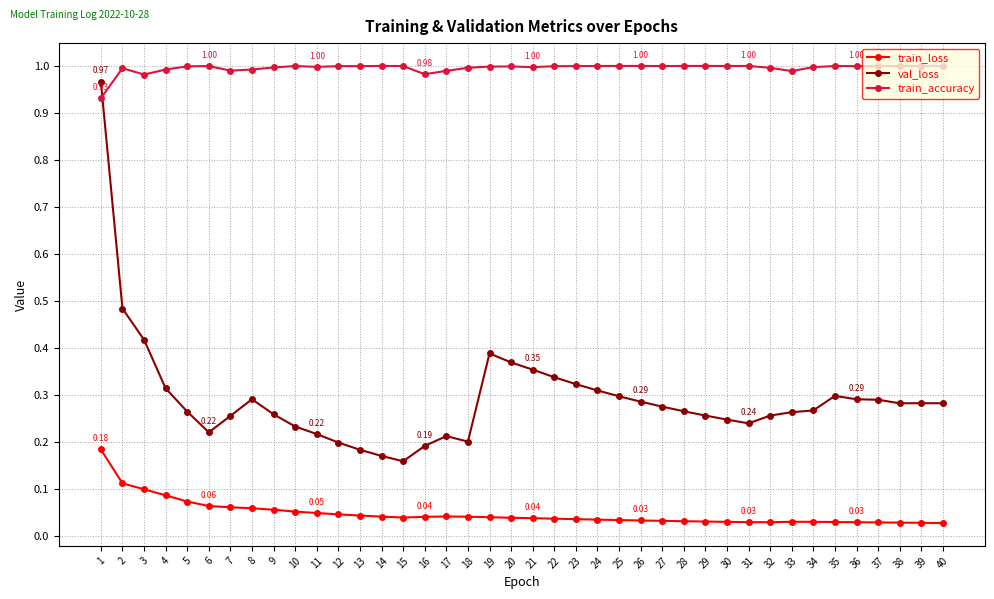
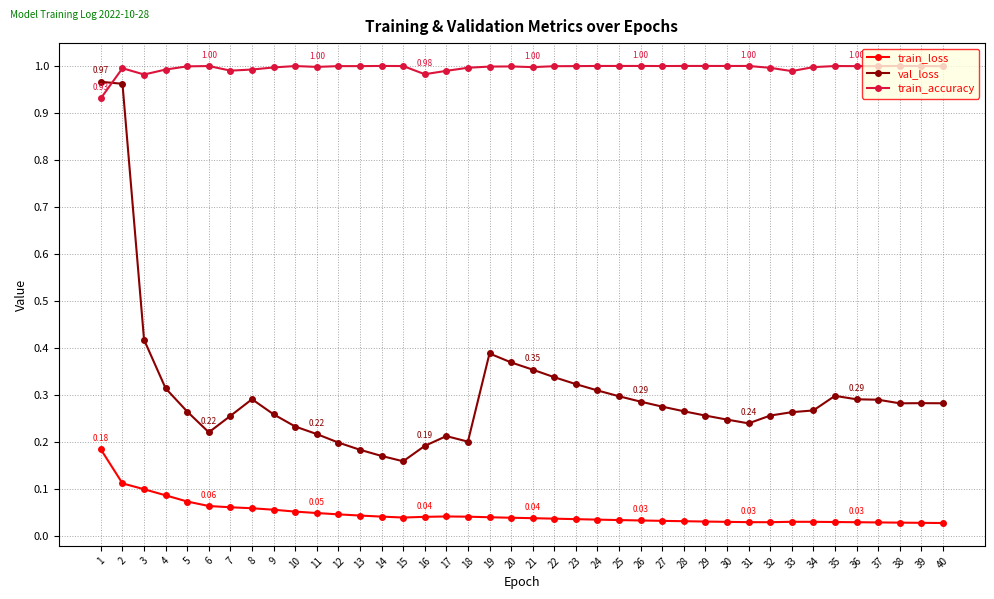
val_loss, 2: 0.48 -> 0.96
